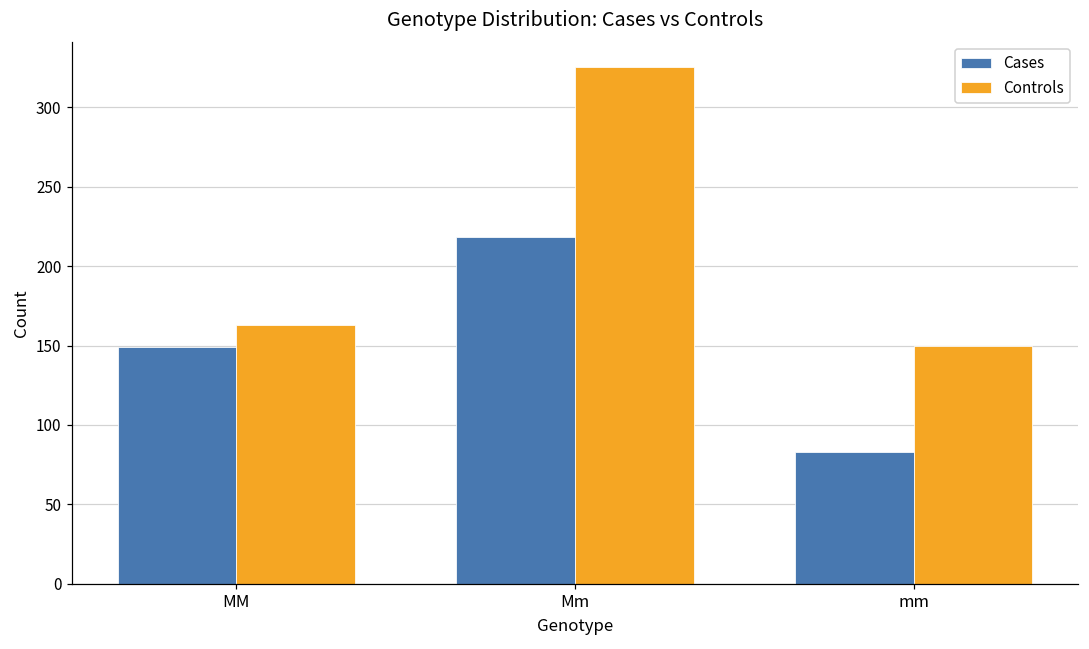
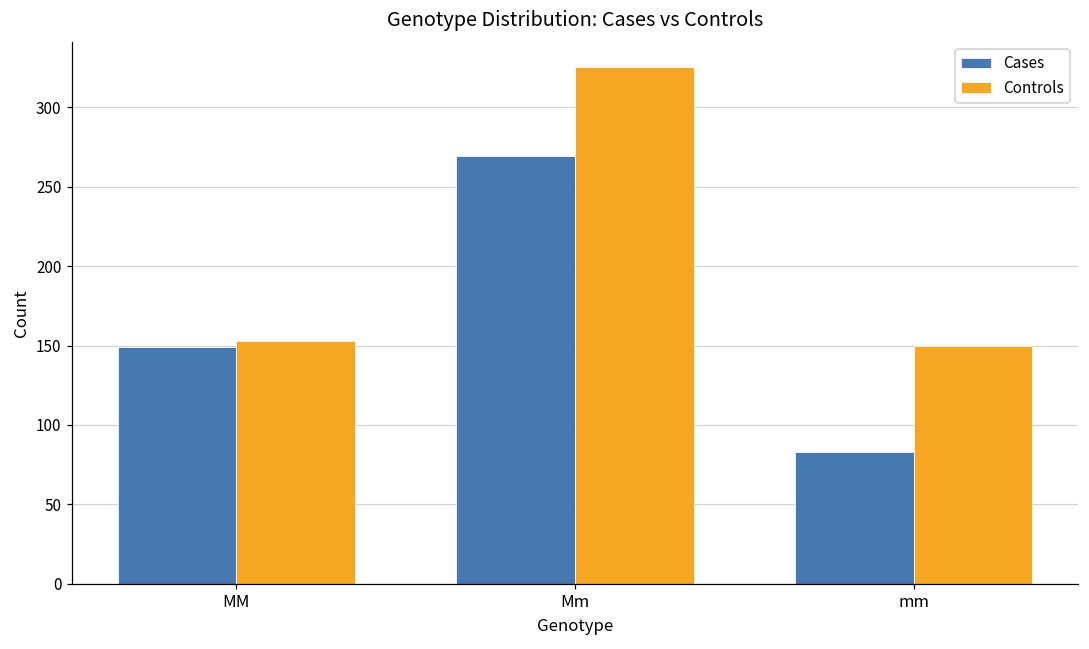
Controls, MM: 163 -> 153
Cases, Mm: 218 -> 269
